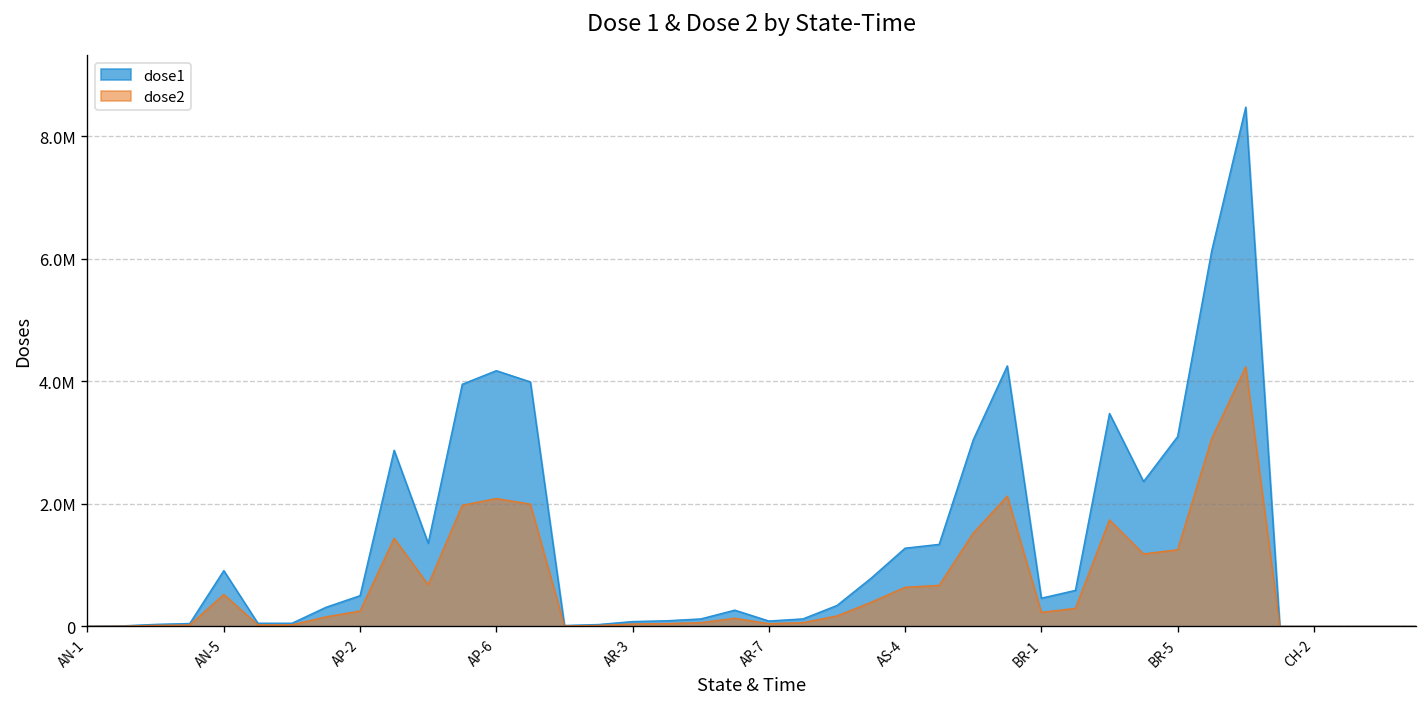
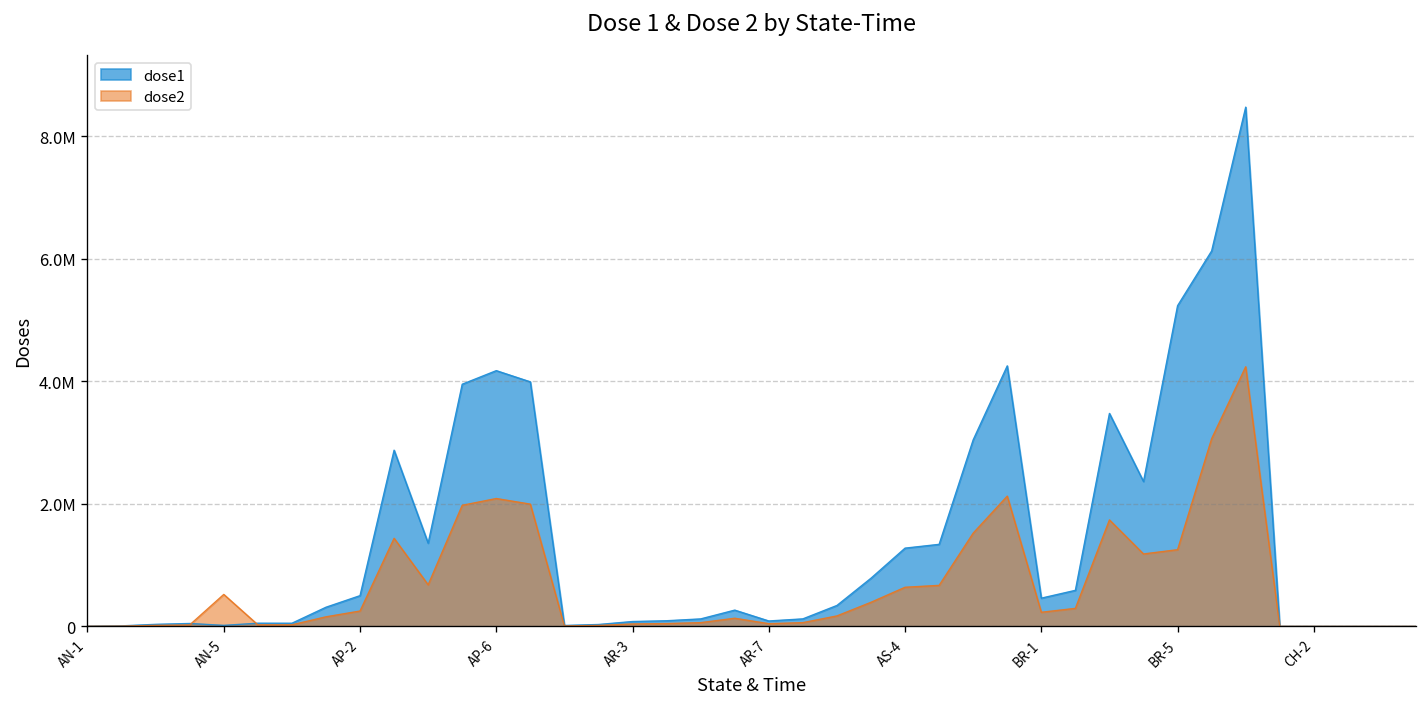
dose1, AN-5: 900000 -> 0
dose1, BR-5: 3100000 -> 5200000
